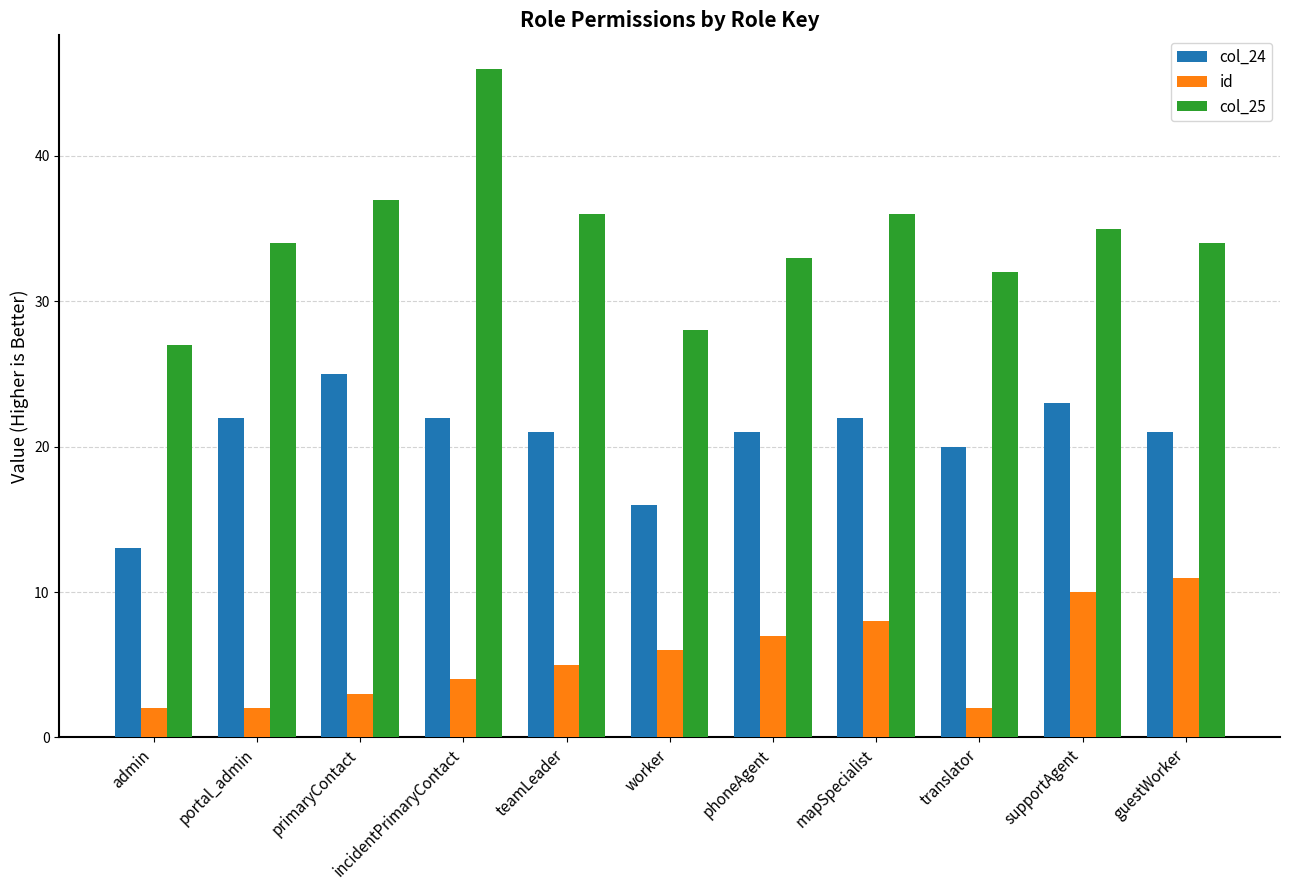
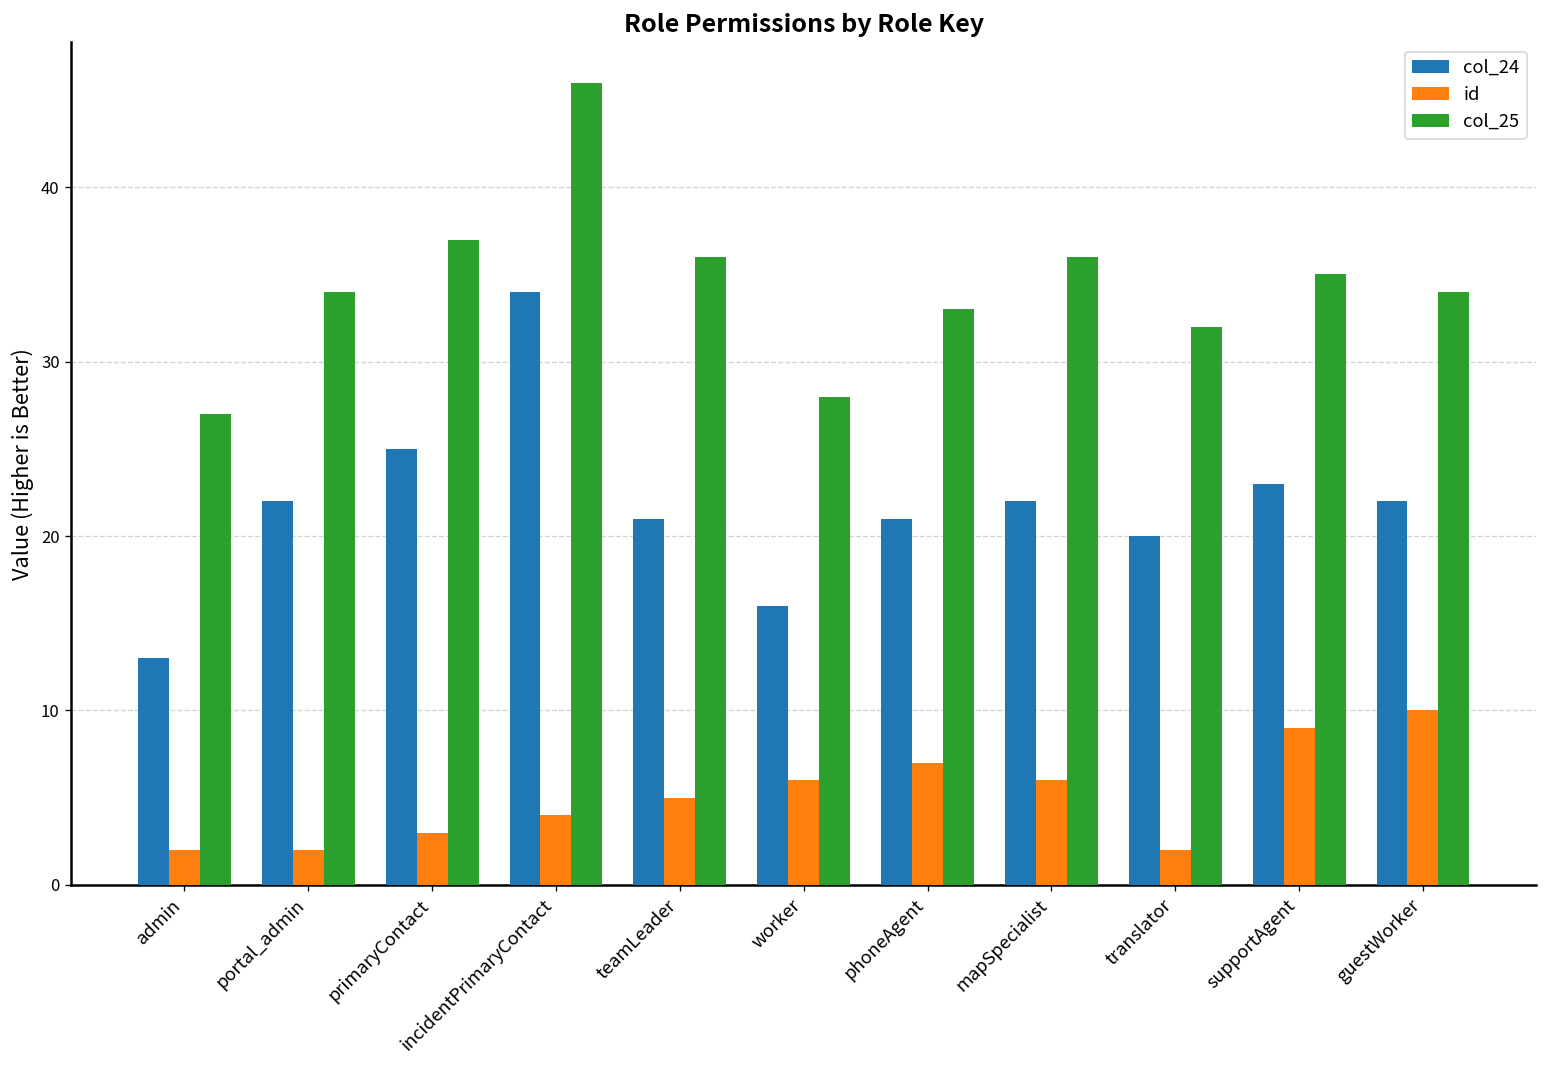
col_24, incidentPrimaryContact: 22 -> 34
id, mapSpecialist: 8 -> 6
id, supportAgent: 10 -> 9
col_24, guestWorker: 21 -> 22
id, guestWorker: 11 -> 10
